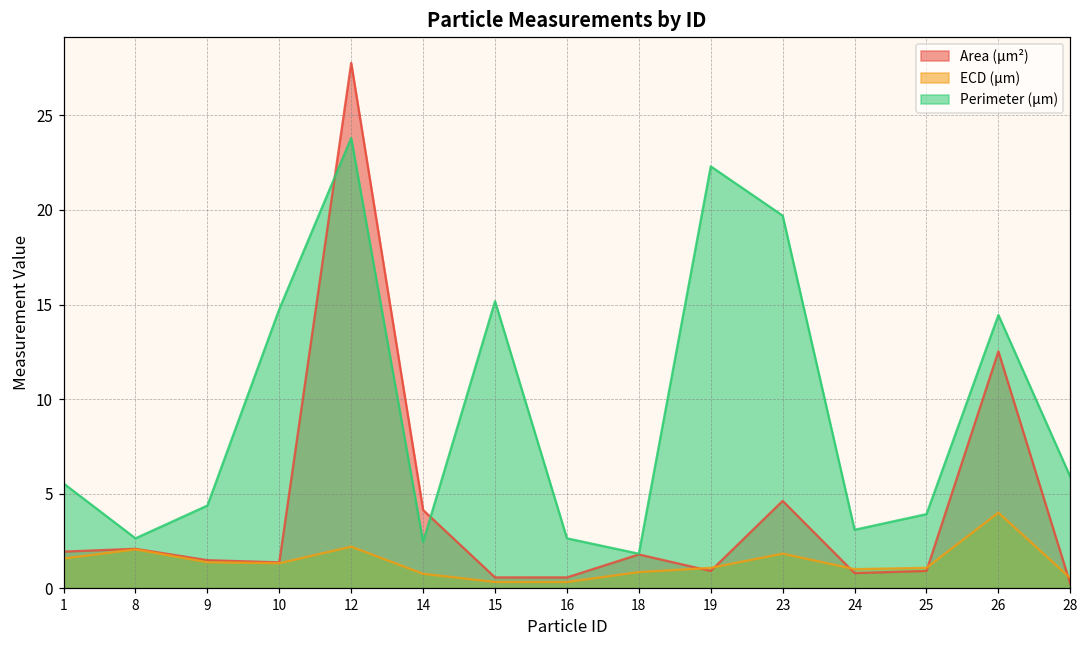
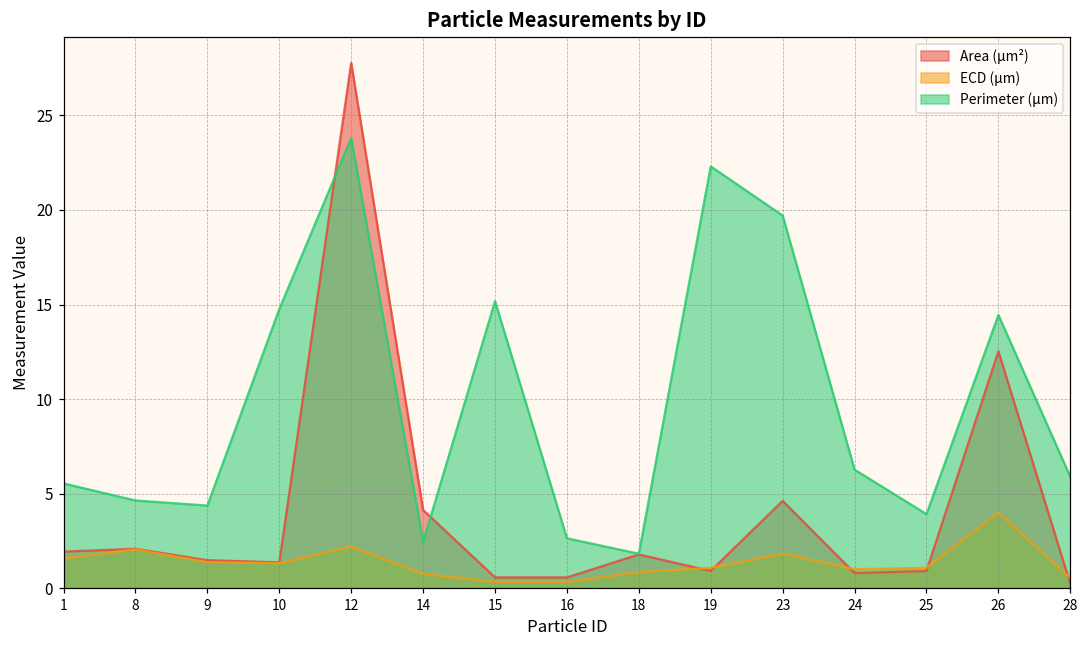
Perimeter (μm), 8: 2.6 -> 4.6
Perimeter (μm), 24: 3.1 -> 6.3
